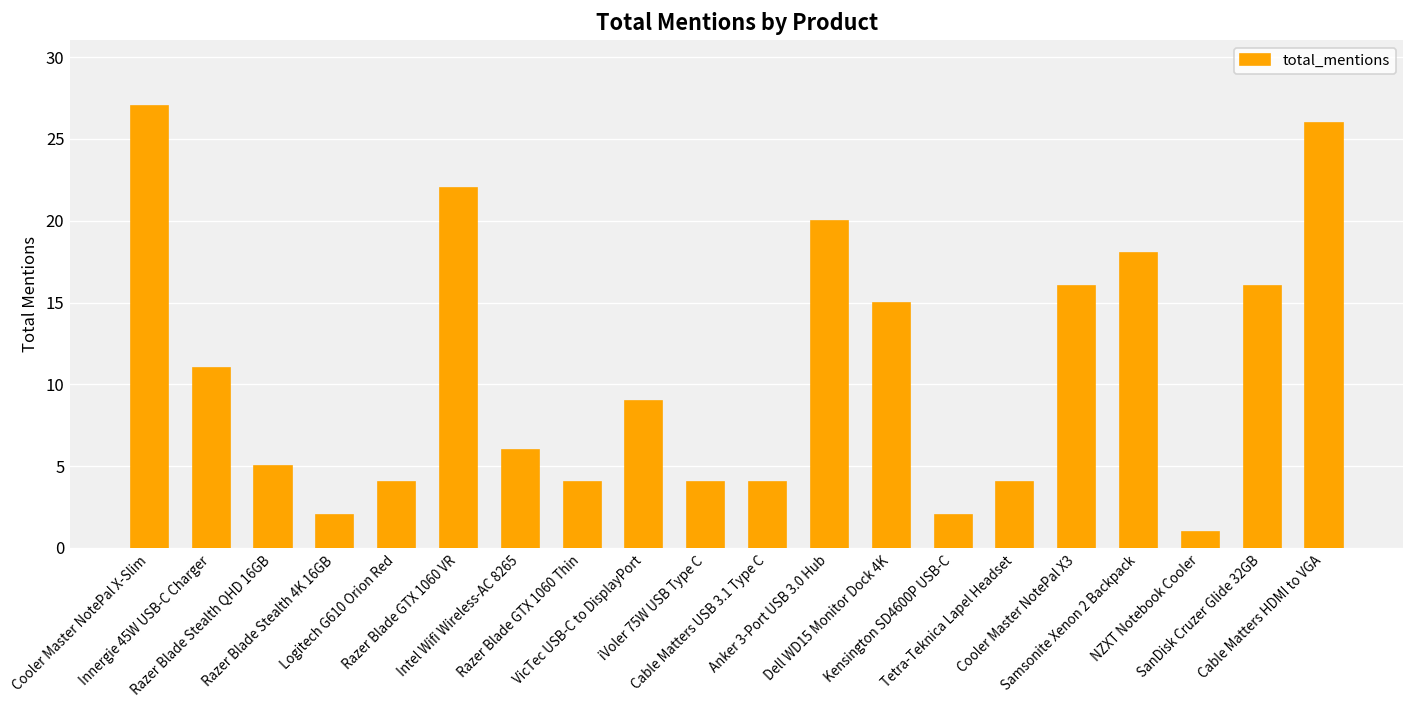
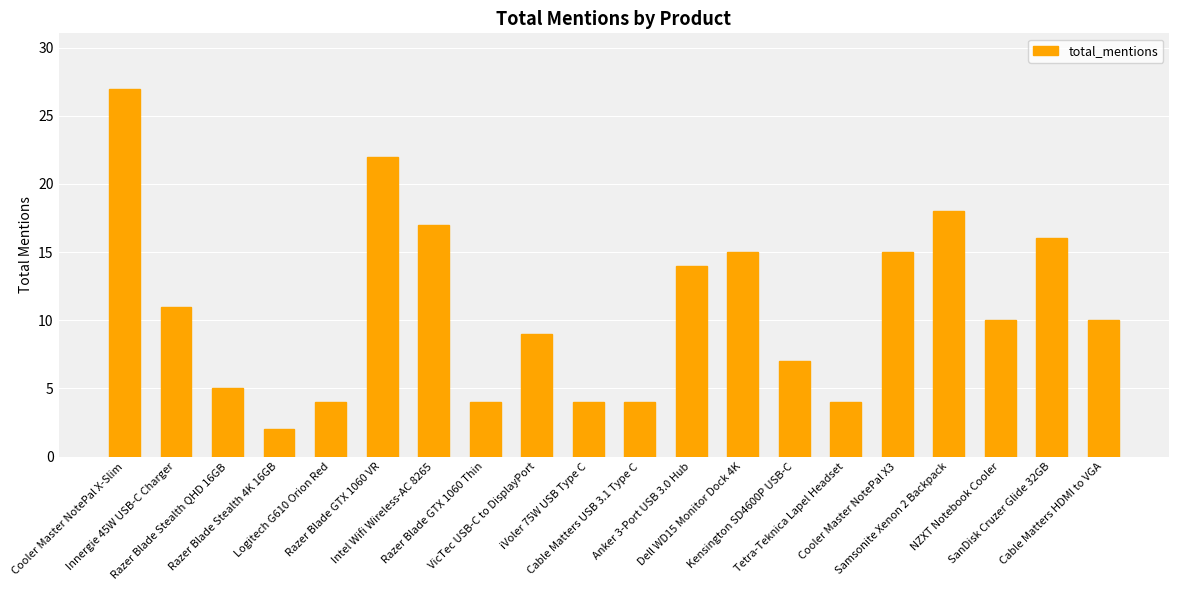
Intel Wifi Wireless-AC 8265: 6 -> 17
Anker 3-Port USB 3.0 Hub: 20 -> 14
Kensington SD4600P USB-C: 2 -> 7
Cooler Master NotePal X3: 16 -> 15
NZXT Notebook Cooler: 1 -> 10
Cable Matters HDMI to VGA: 26 -> 10
